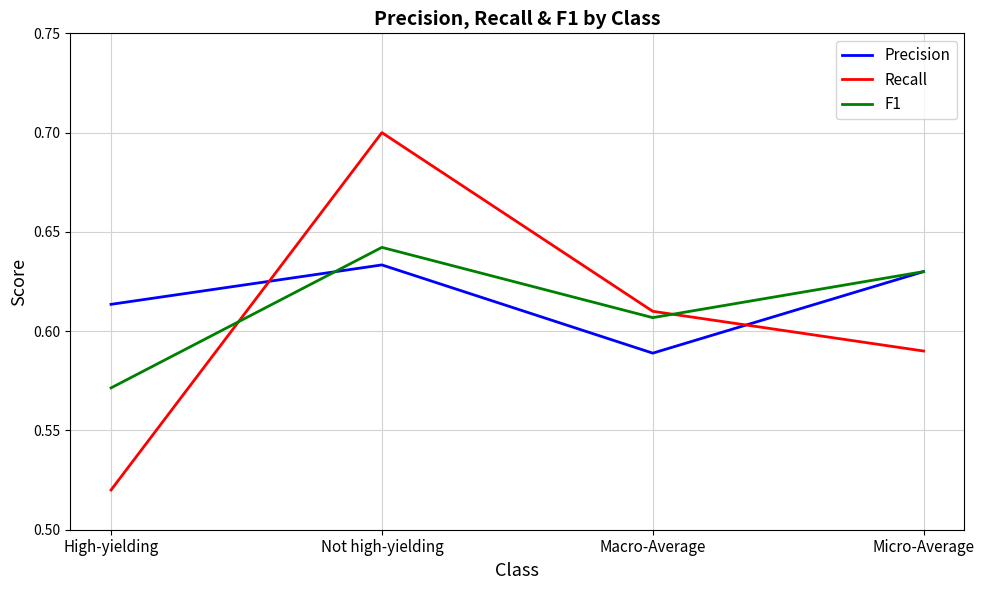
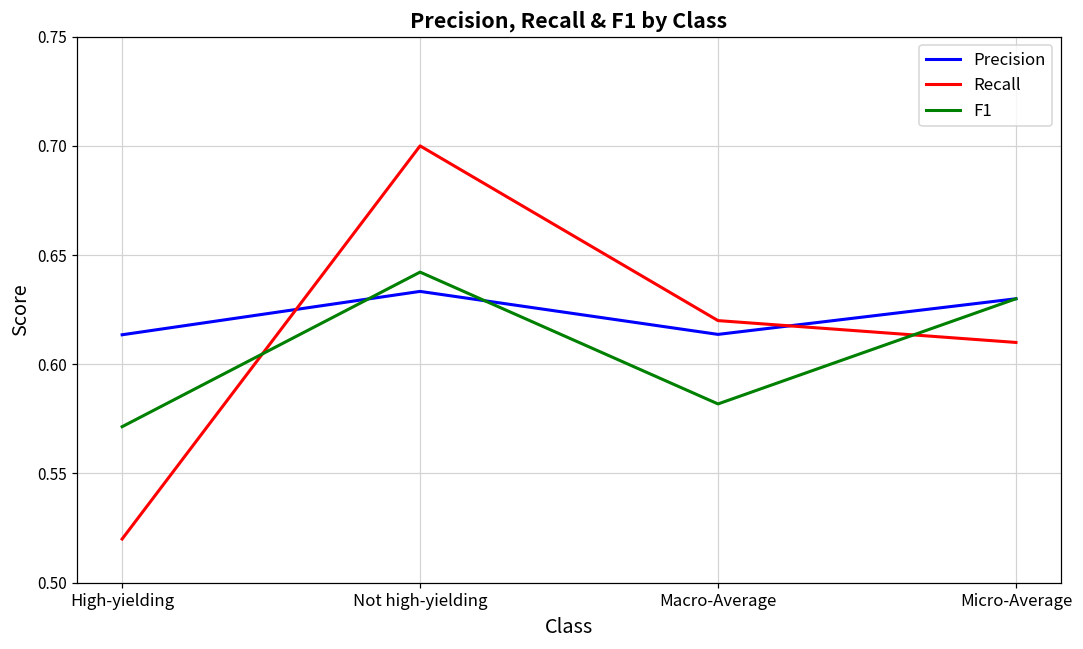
Precision, Macro-Average: 0.589 -> 0.614
Recall, Macro-Average: 0.61 -> 0.62
F1, Macro-Average: 0.607 -> 0.582
Recall, Micro-Average: 0.59 -> 0.61
